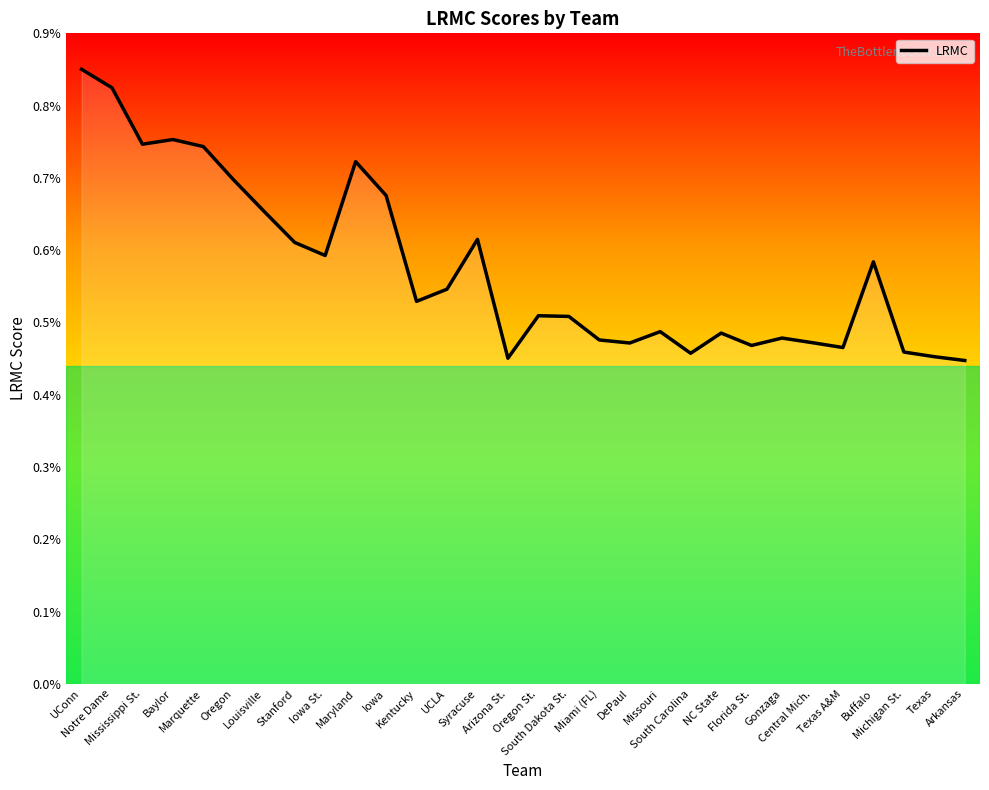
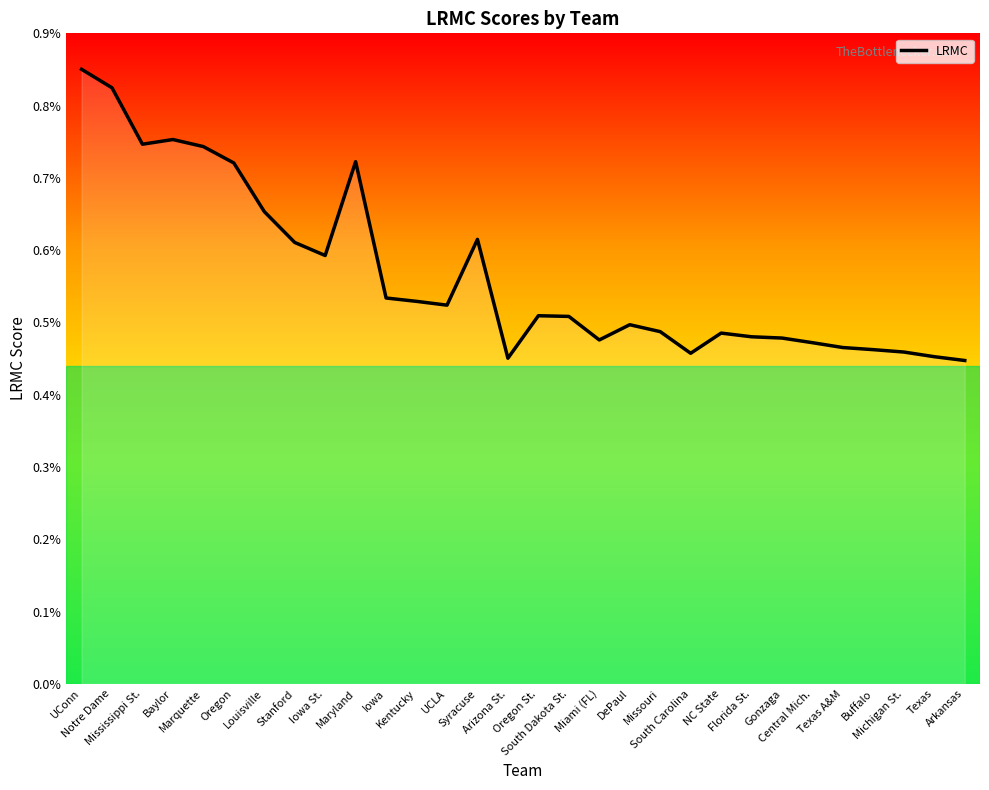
Oregon: 0.70% -> 0.72%
Iowa: 0.68% -> 0.53%
UCLA: 0.55% -> 0.52%
DePaul: 0.47% -> 0.50%
Florida St.: 0.47% -> 0.48%
Buffalo: 0.58% -> 0.46%
